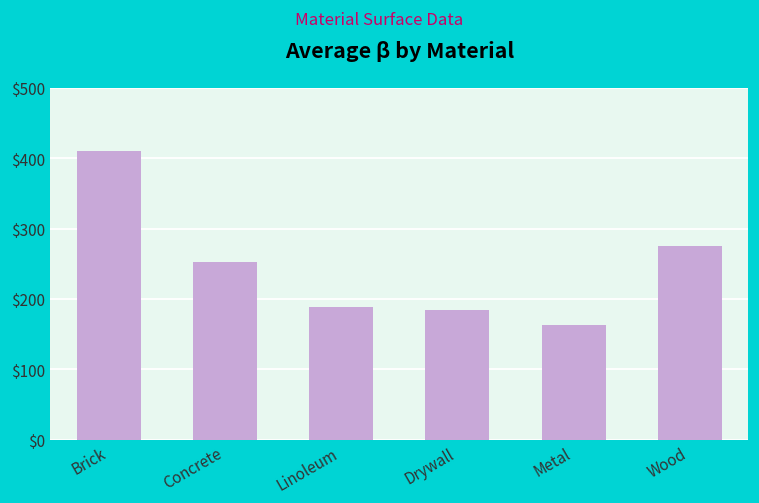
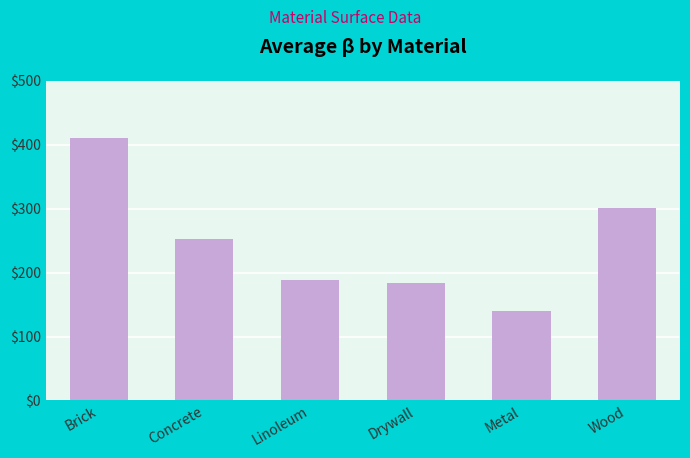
Metal: $160 -> $140
Wood: $280 -> $300
